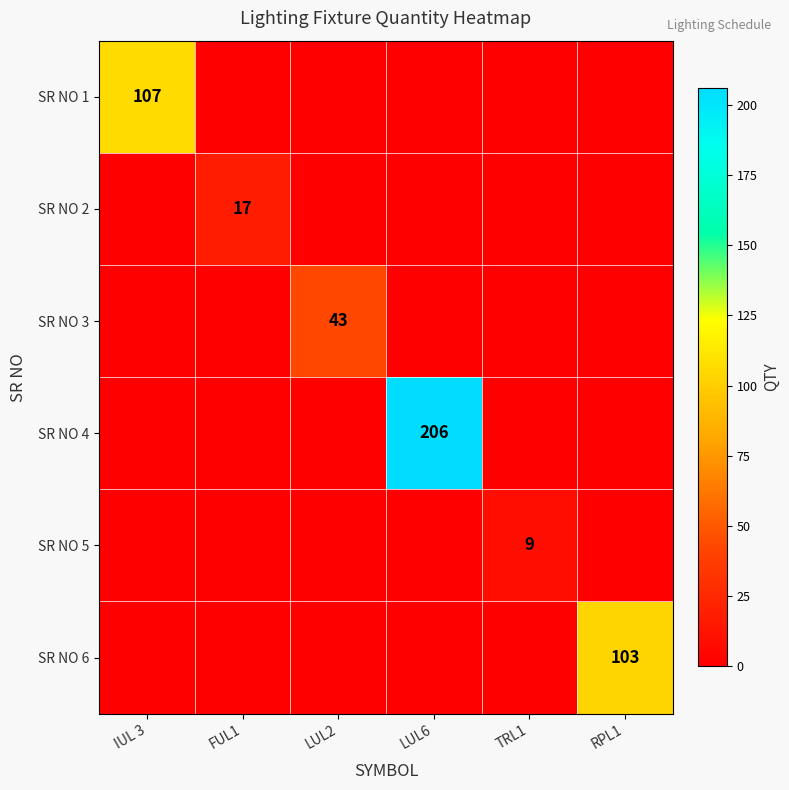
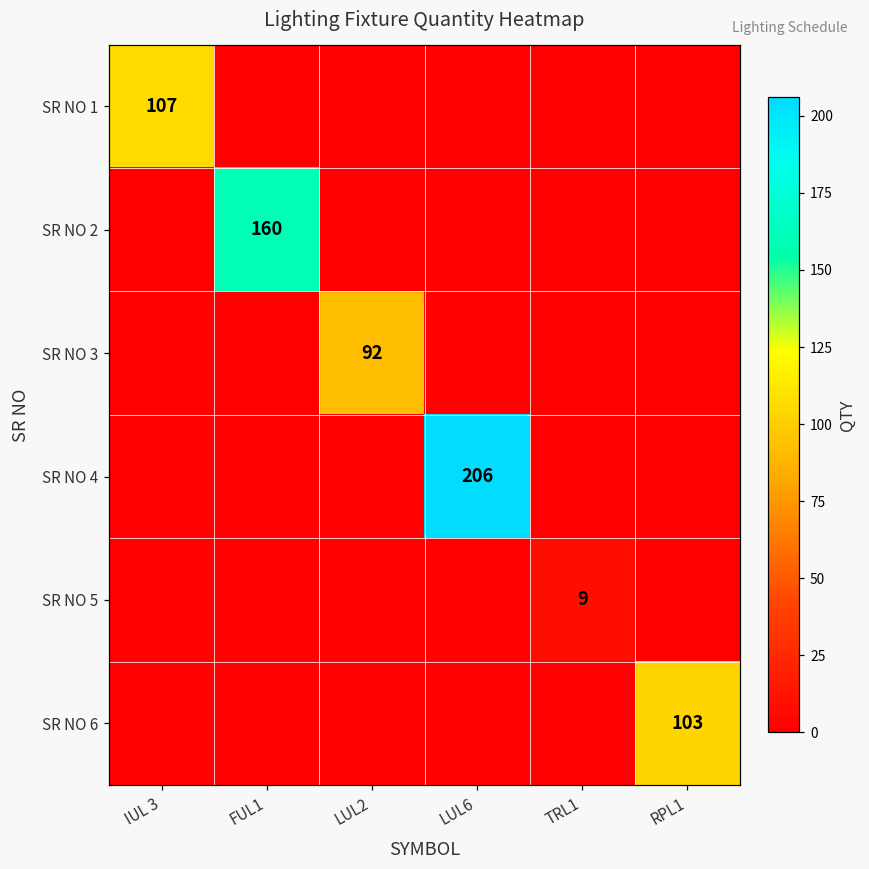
SR NO 2, FUL1: 17 -> 160
SR NO 3, LUL2: 43 -> 92
